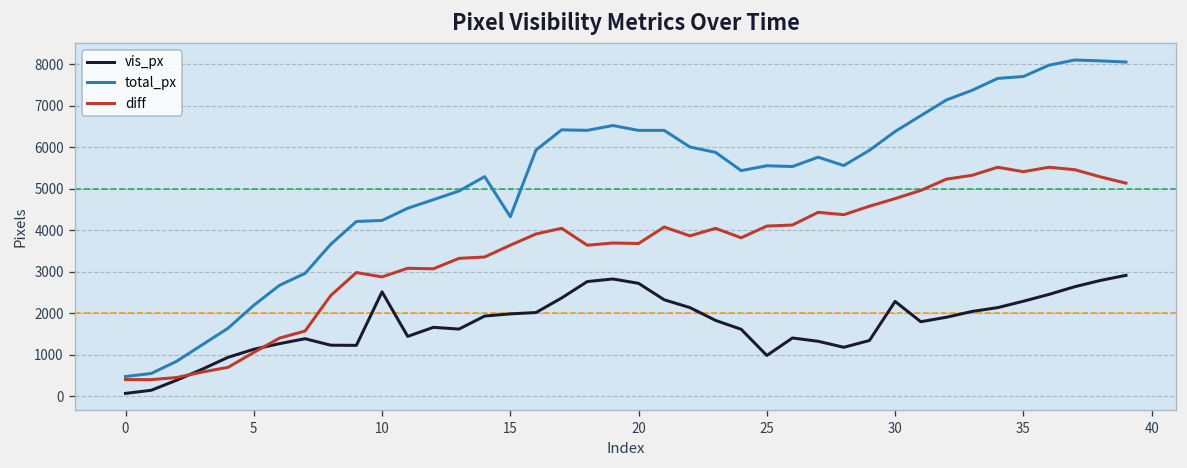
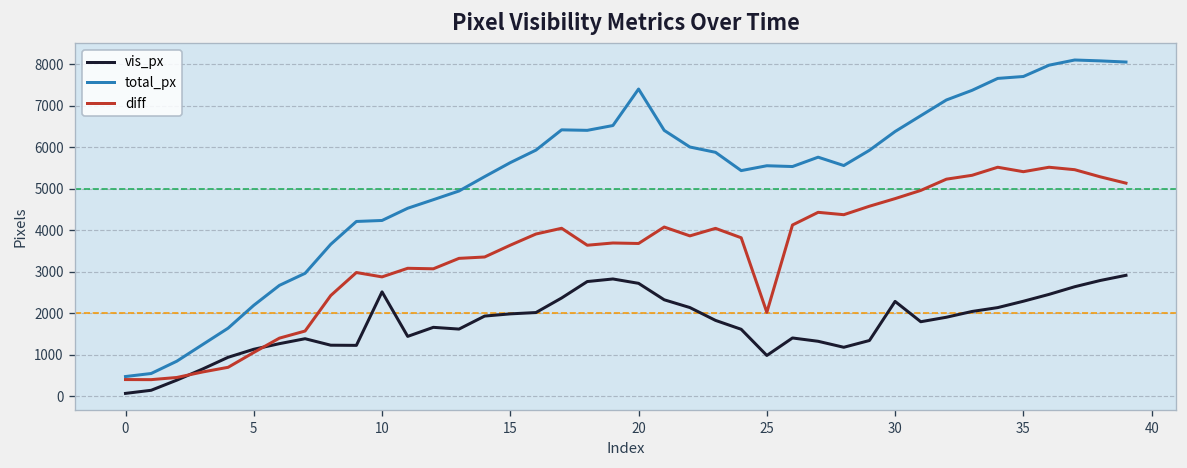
total_px, 15: 4300 -> 5600
total_px, 20: 6400 -> 7400
diff, 25: 4100 -> 2000
